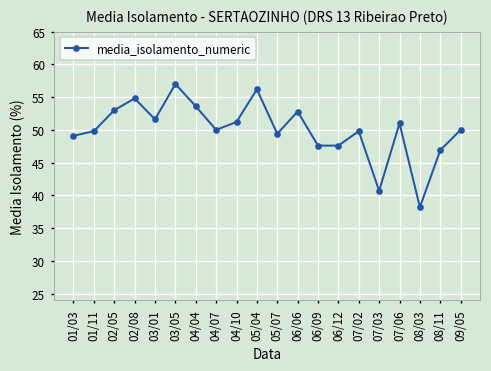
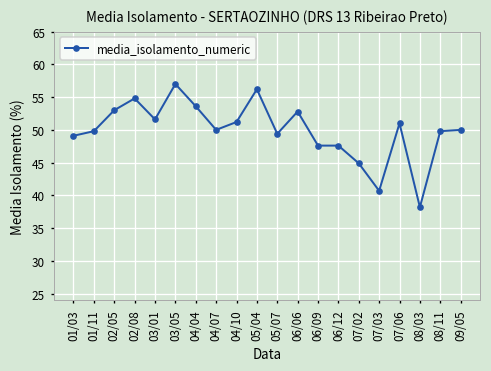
07/02: 50 -> 45
08/11: 47 -> 50
